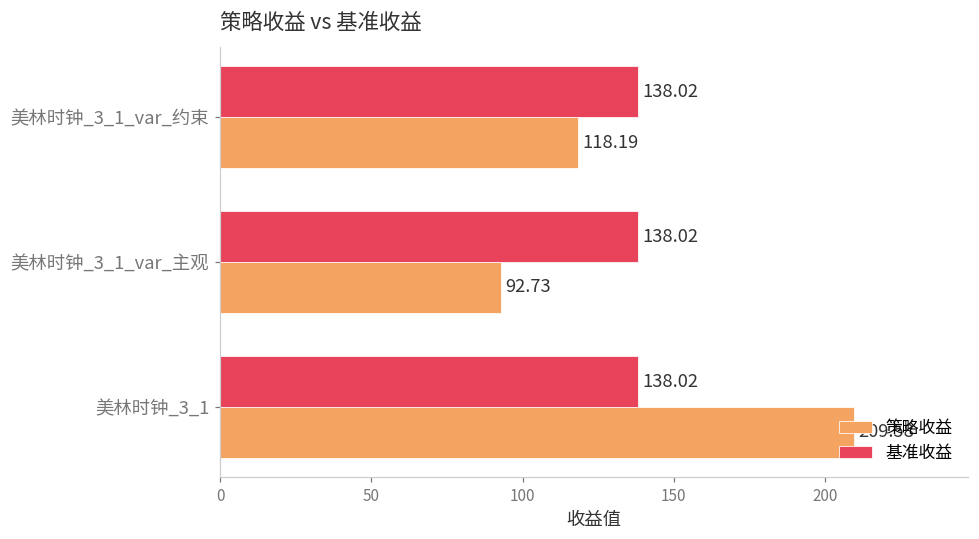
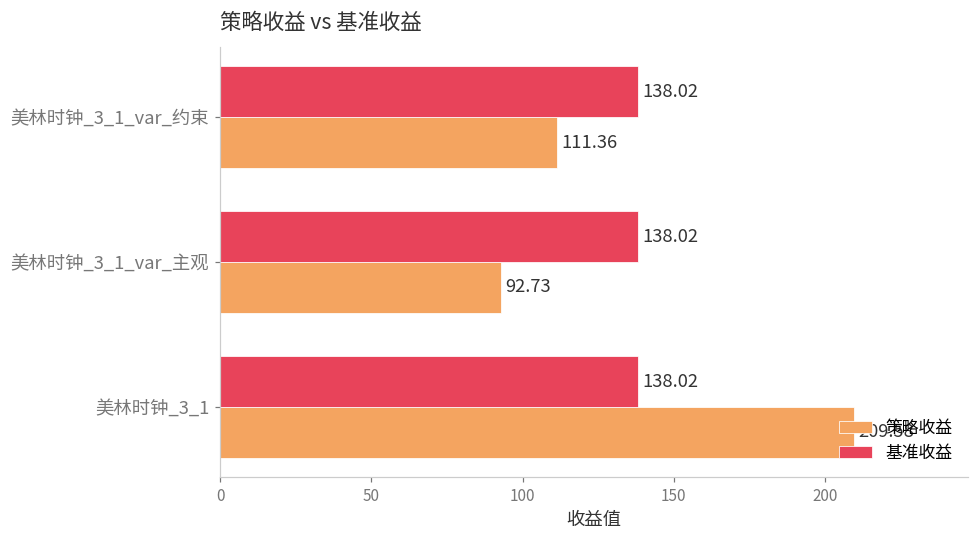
策略收益, 美林时钟_3_1_var_约束: 118.19 -> 111.36
